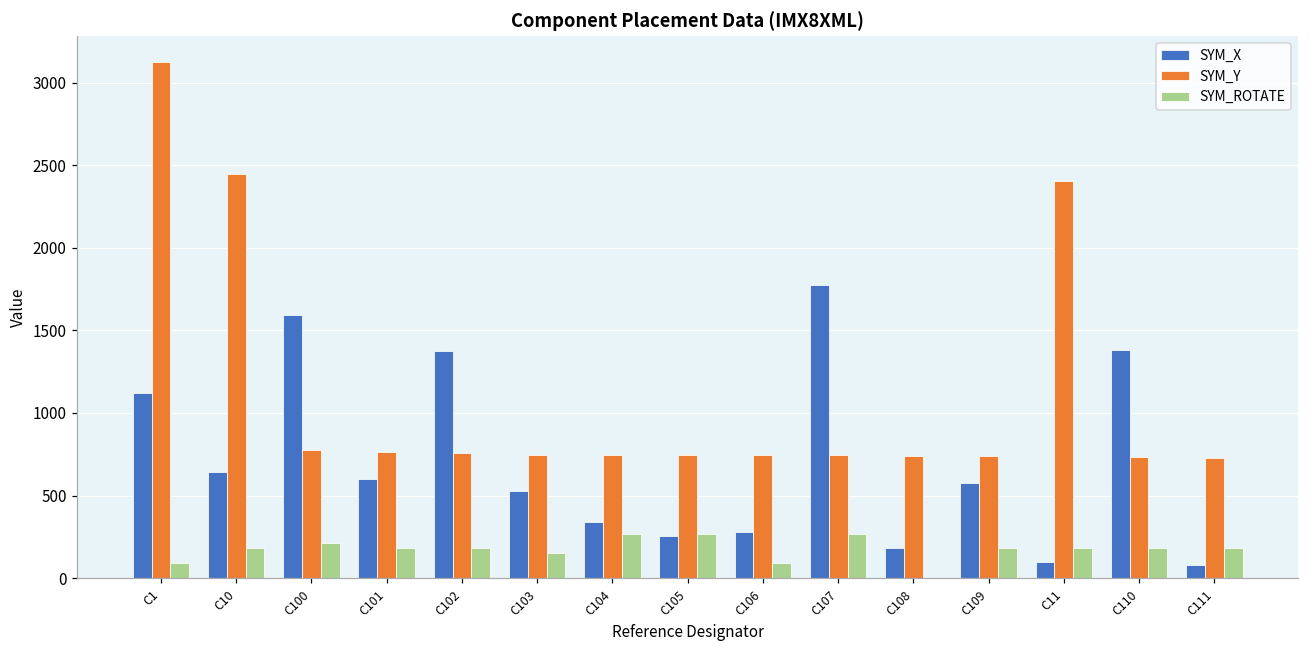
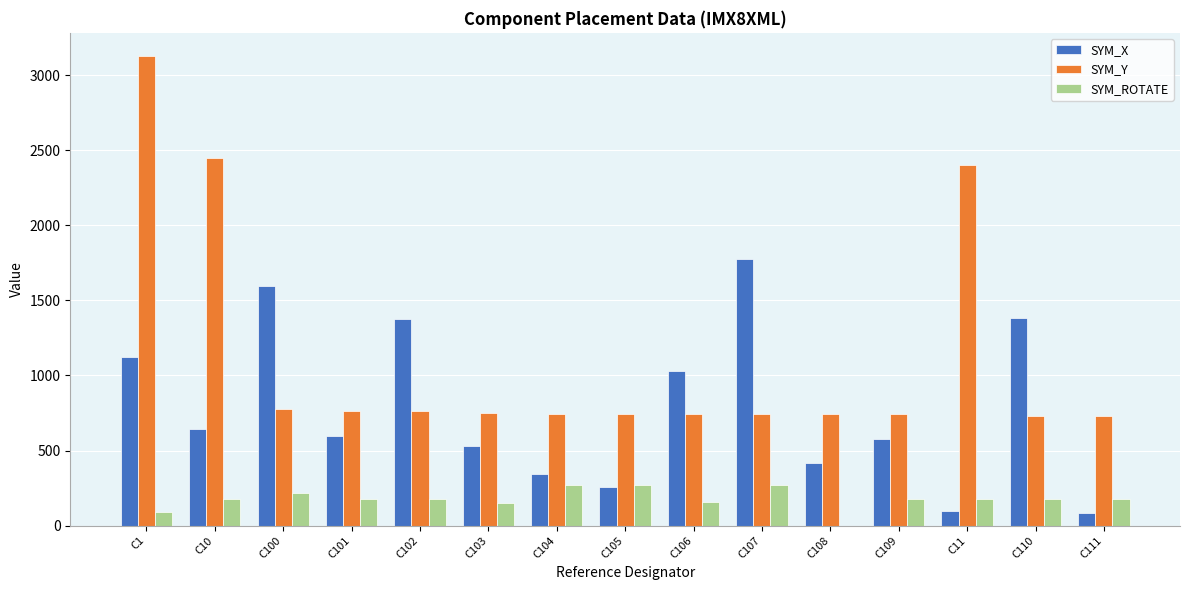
SYM_X, C106: 280 -> 1030
SYM_ROTATE, C106: 90 -> 160
SYM_X, C108: 180 -> 420
